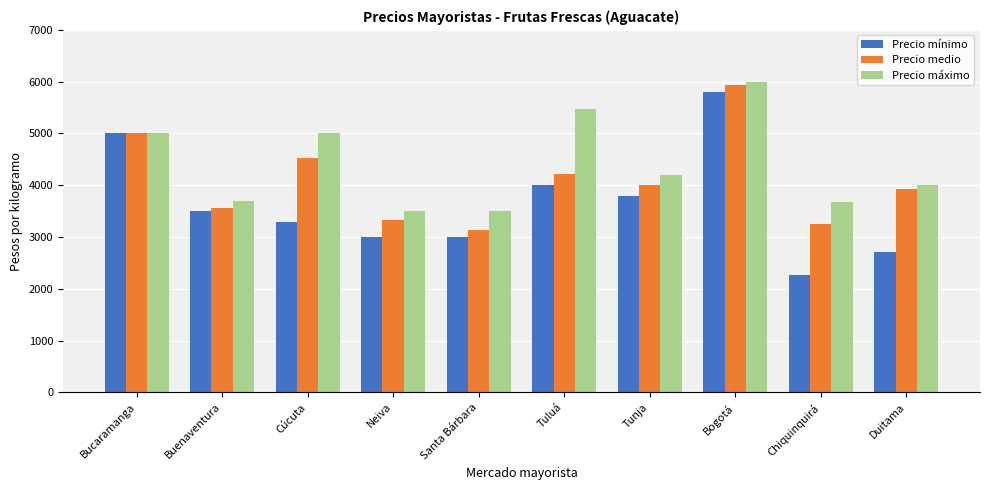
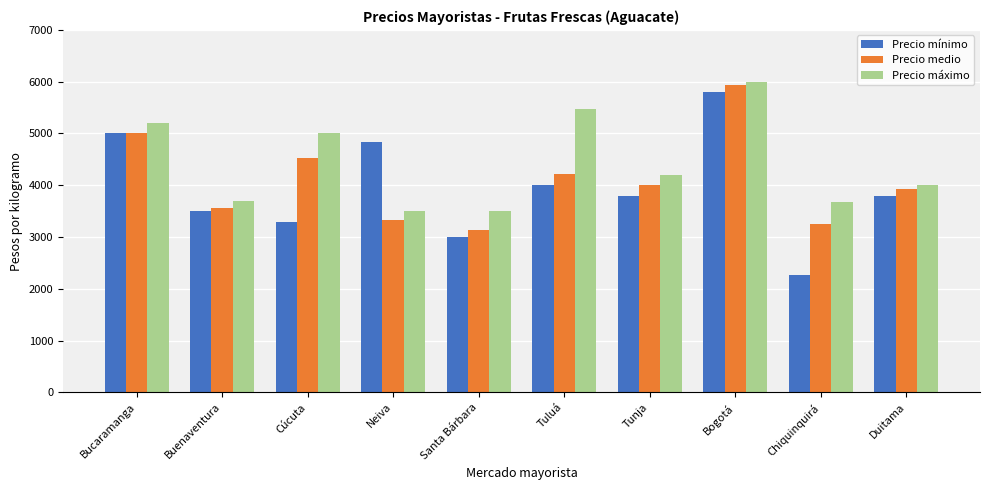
Precio máximo, Bucaramanga: 5000 -> 5200
Precio mínimo, Neiva: 3000 -> 4800
Precio mínimo, Duitama: 2700 -> 3800
